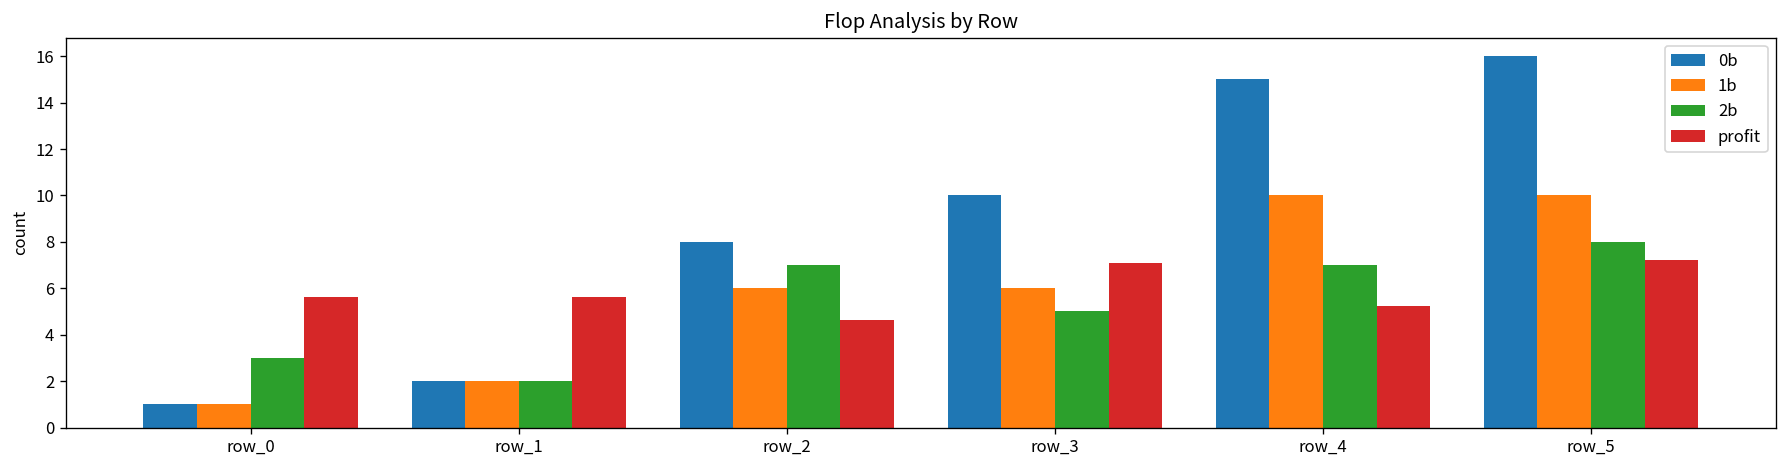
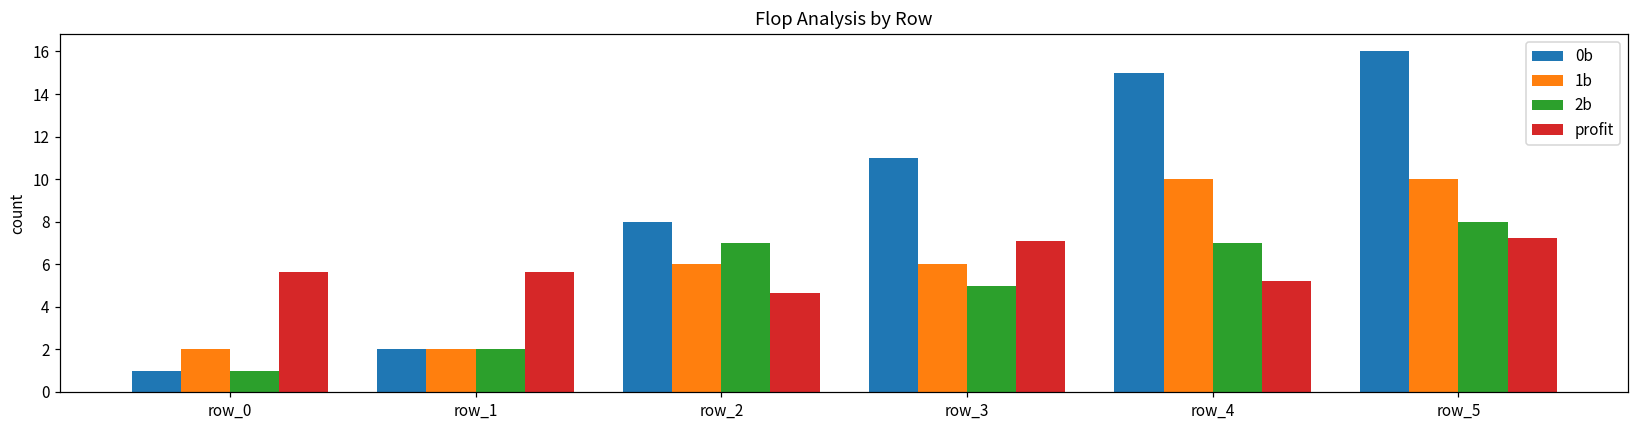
1b, row_0: 1 -> 2
2b, row_0: 3 -> 1
0b, row_3: 10 -> 11
